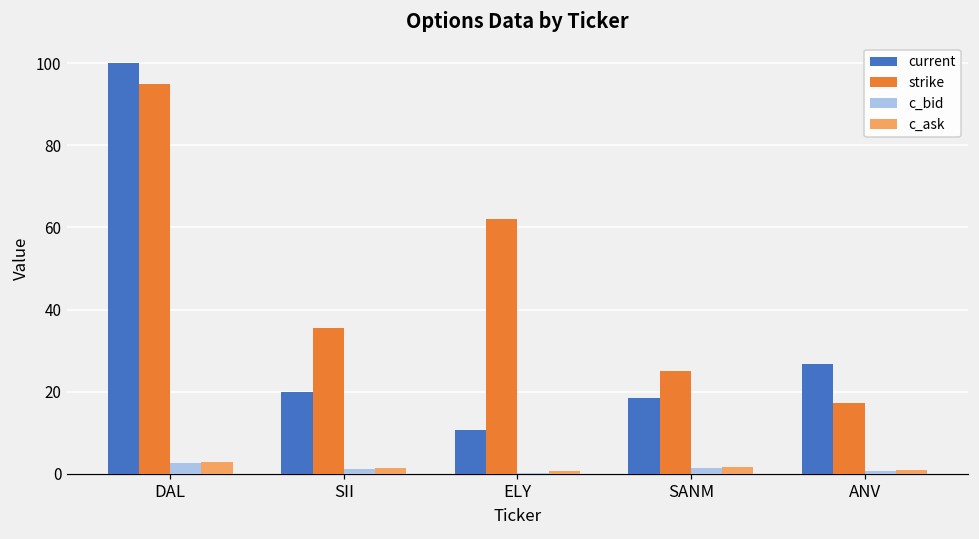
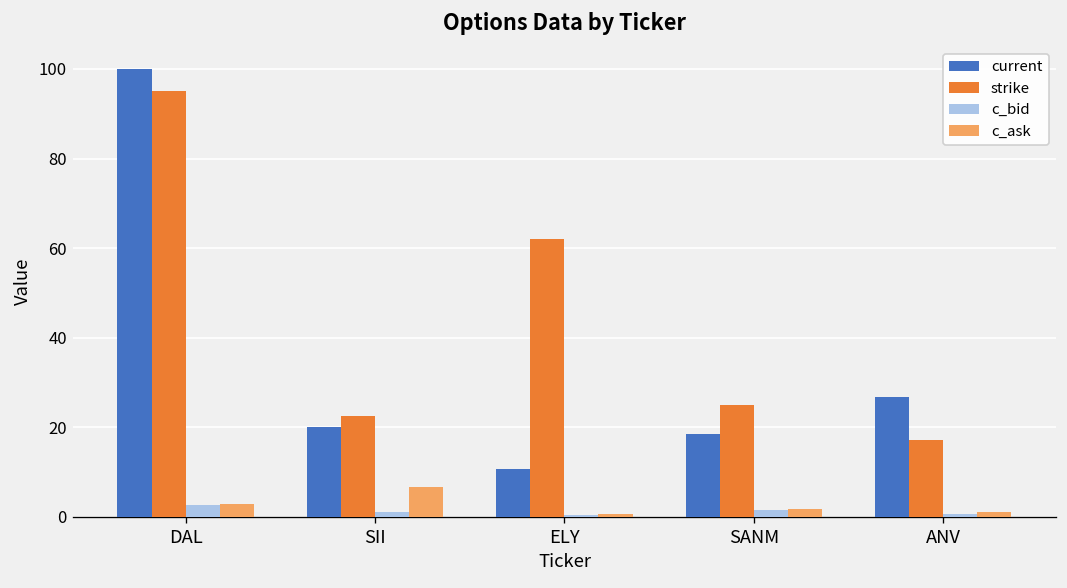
strike, SII: 35 -> 23
c_ask, SII: 1 -> 7
